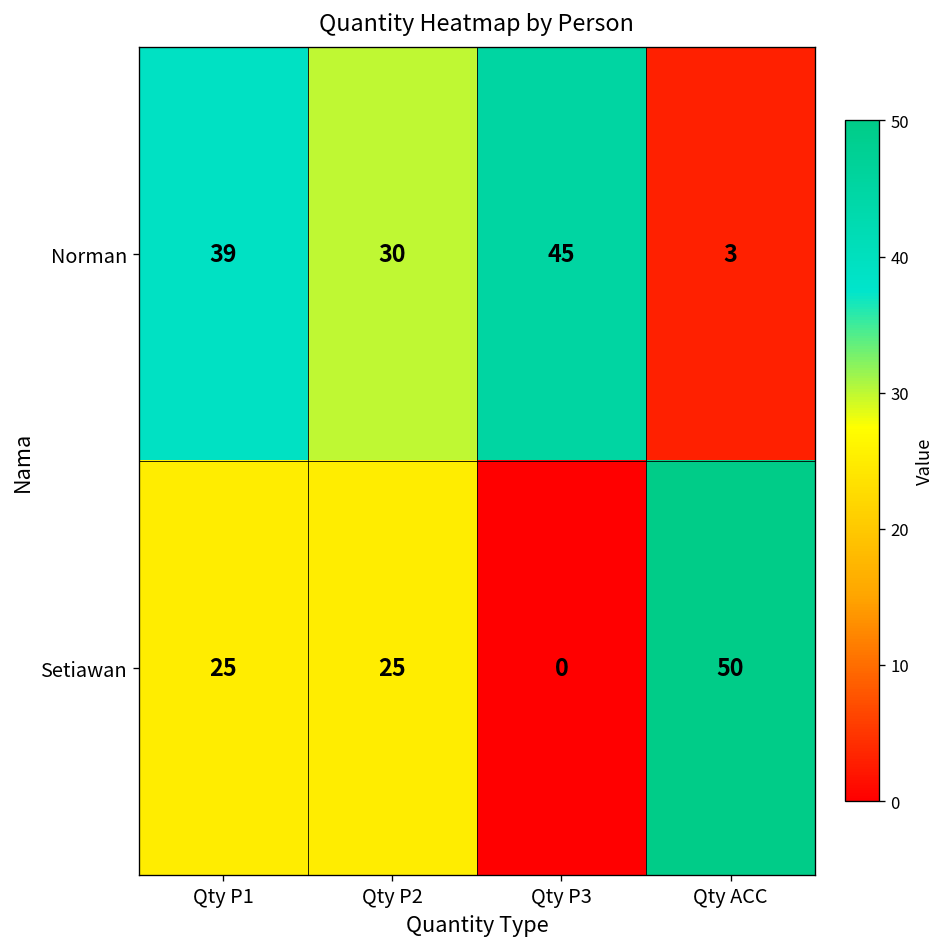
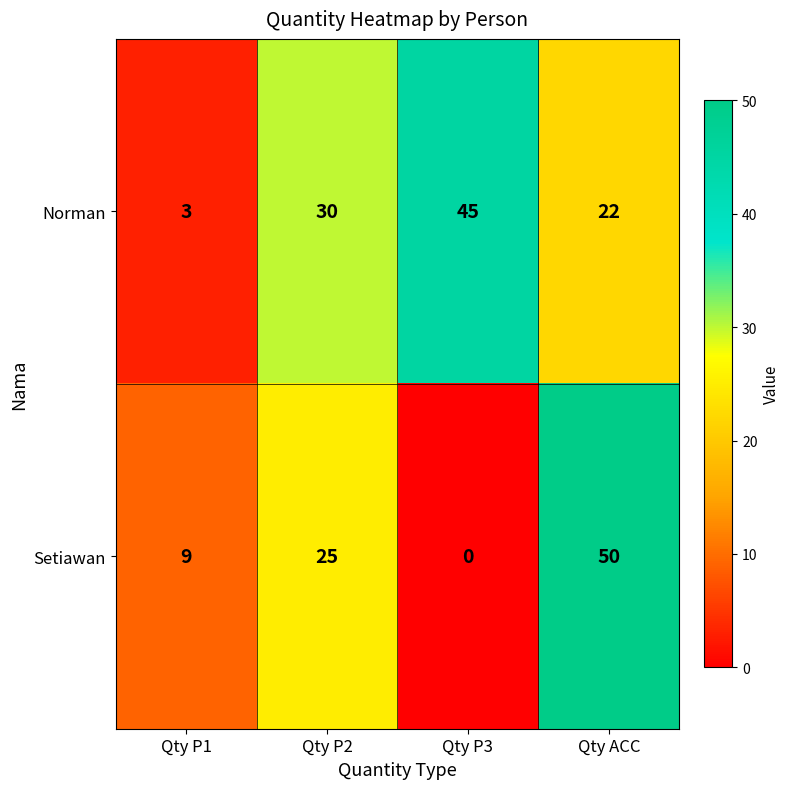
Norman, Qty P1: 39 -> 3
Norman, Qty ACC: 3 -> 22
Setiawan, Qty P1: 25 -> 9
